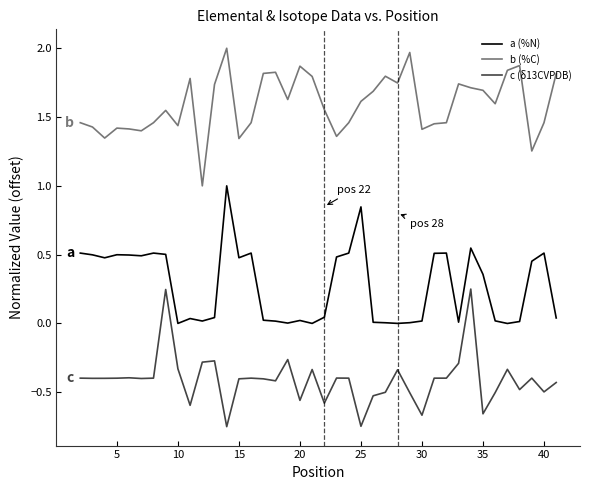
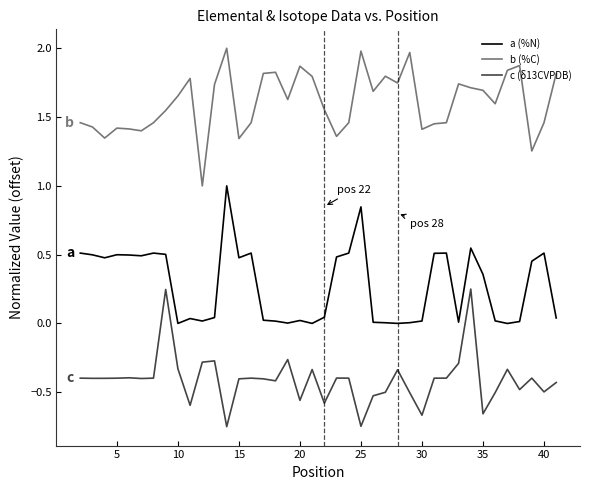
b (%C), 10: 1.44 -> 1.65
b (%C), 25: 1.61 -> 1.98
